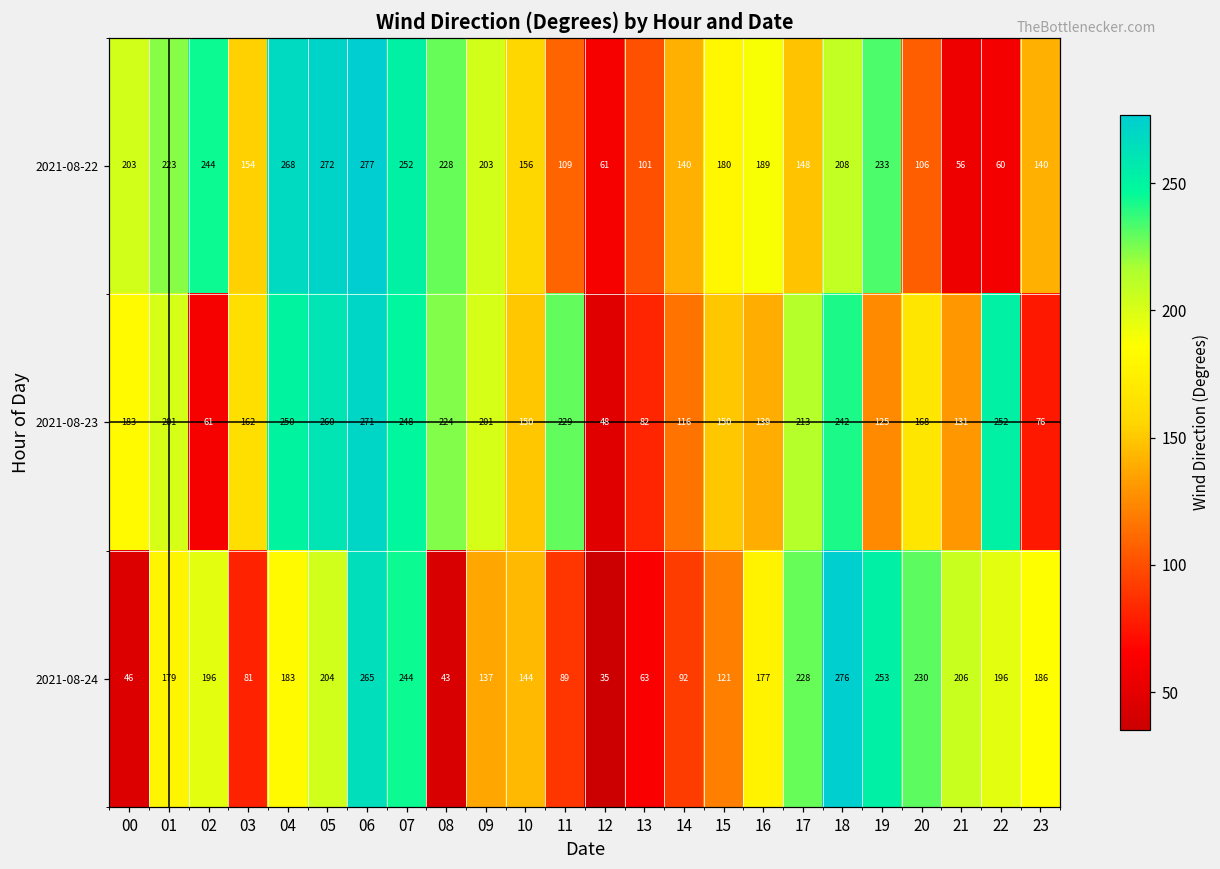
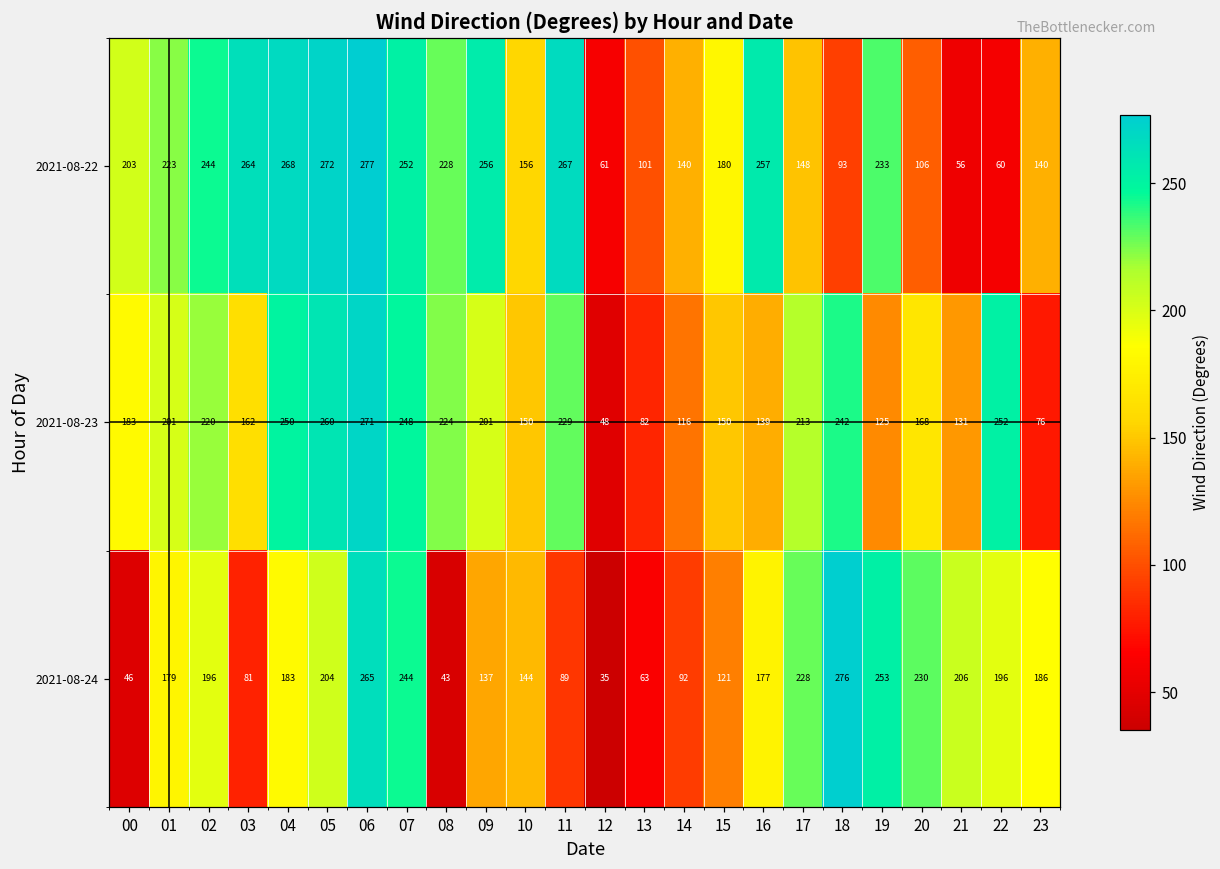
2021-08-22, 03: 154 -> 264
2021-08-22, 09: 203 -> 256
2021-08-22, 11: 109 -> 267
2021-08-22, 16: 189 -> 257
2021-08-22, 18: 208 -> 93
2021-08-23, 02: 61 -> 220
